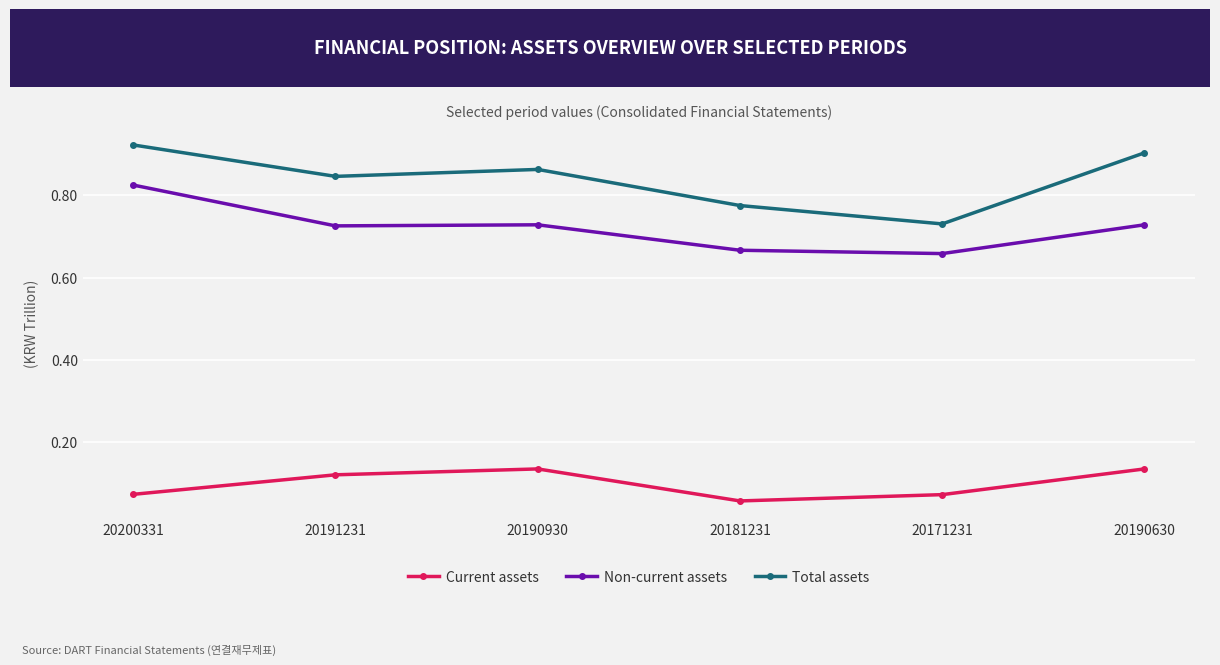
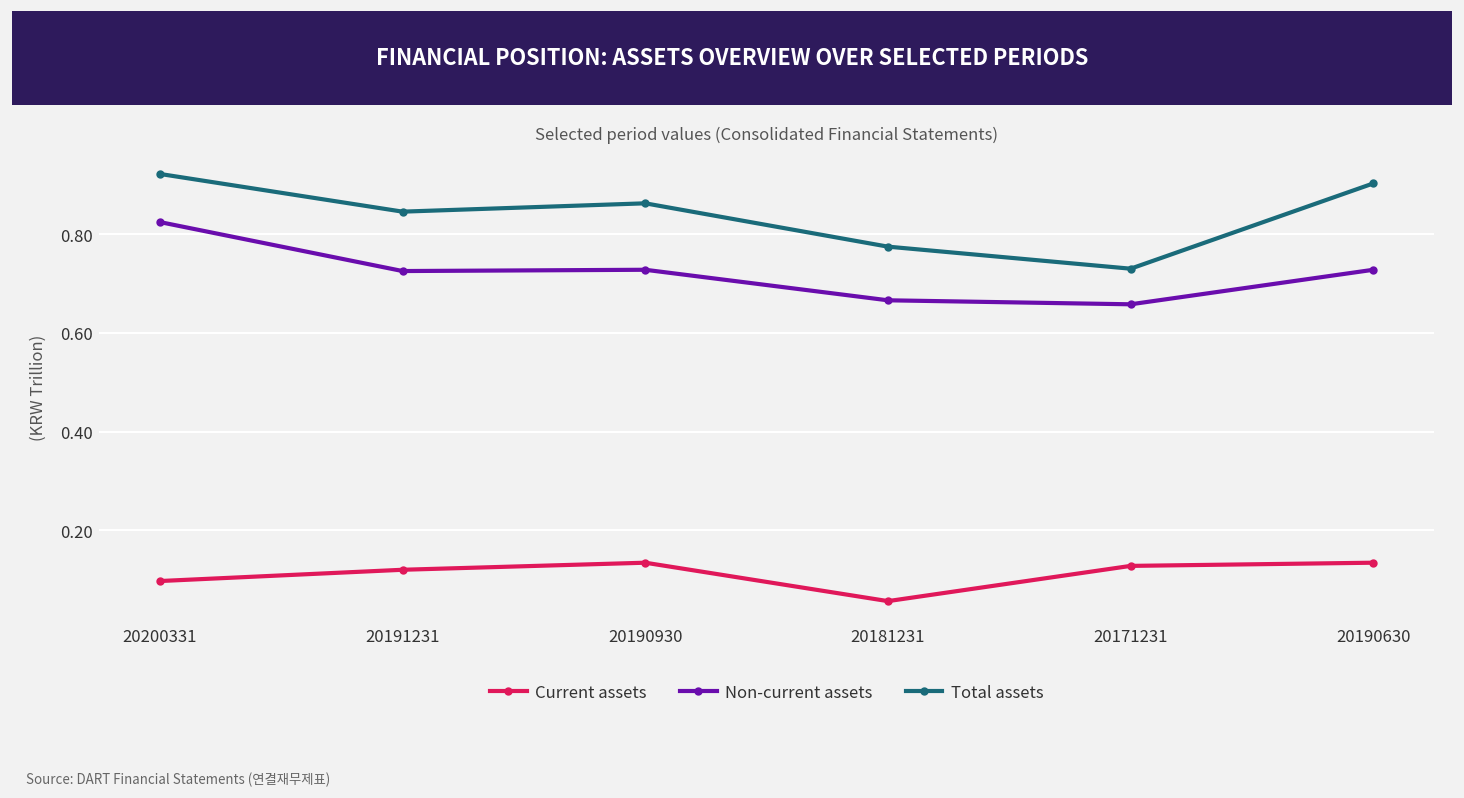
Current assets, 20200331: 0.07 -> 0.10
Current assets, 20171231: 0.07 -> 0.13
